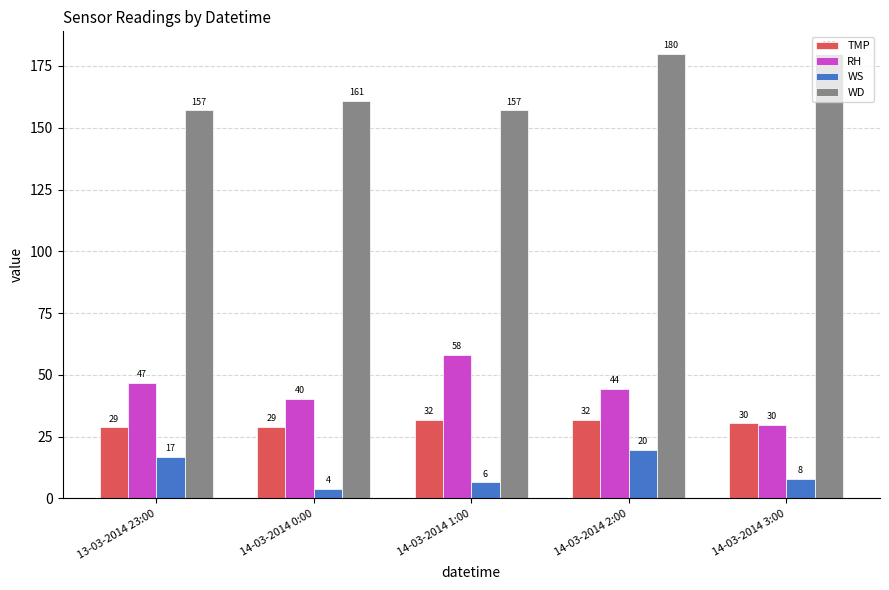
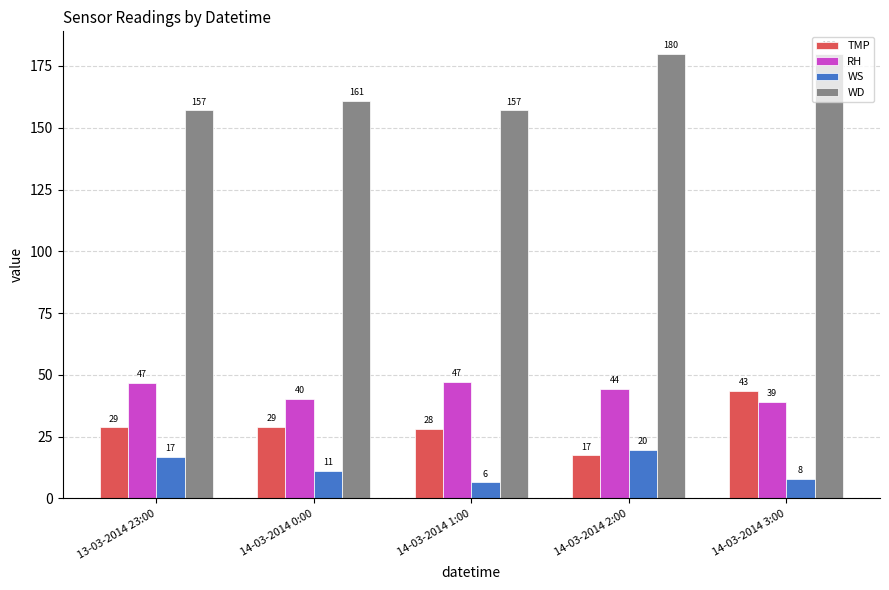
WS, 14-03-2014 0:00: 4 -> 11
TMP, 14-03-2014 1:00: 32 -> 28
RH, 14-03-2014 1:00: 58 -> 47
TMP, 14-03-2014 2:00: 32 -> 17
TMP, 14-03-2014 3:00: 30 -> 43
RH, 14-03-2014 3:00: 30 -> 39
